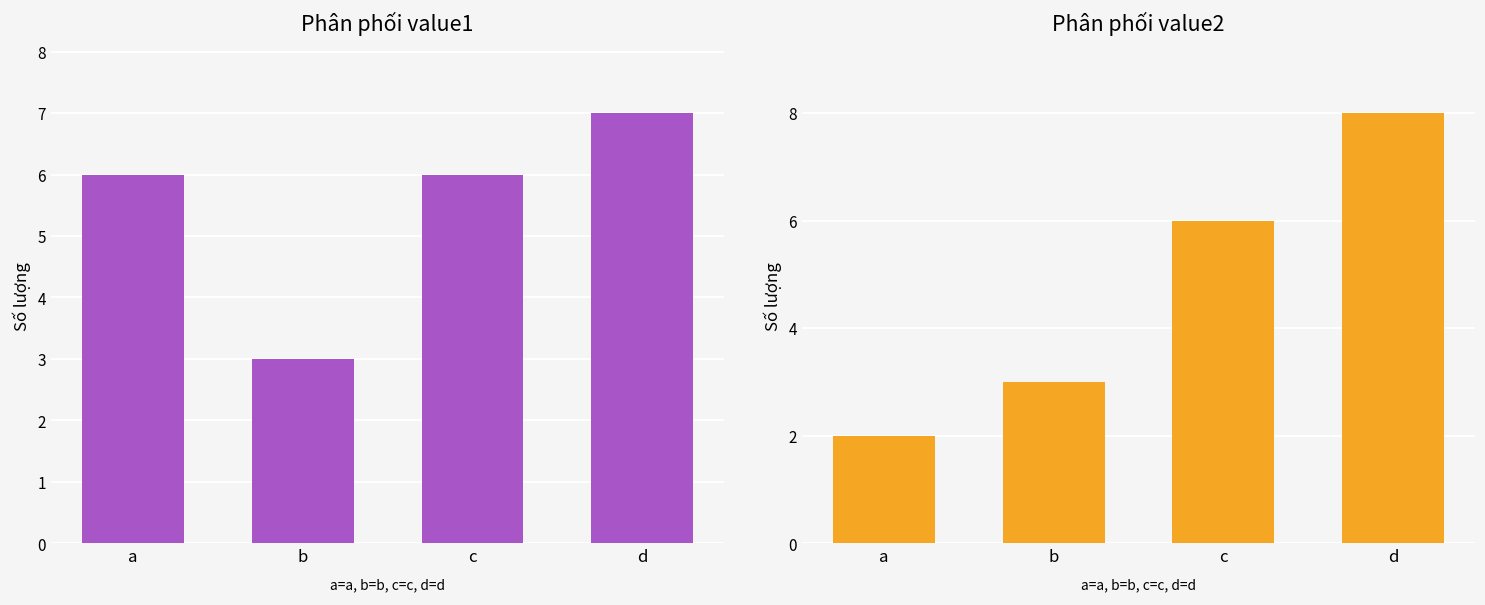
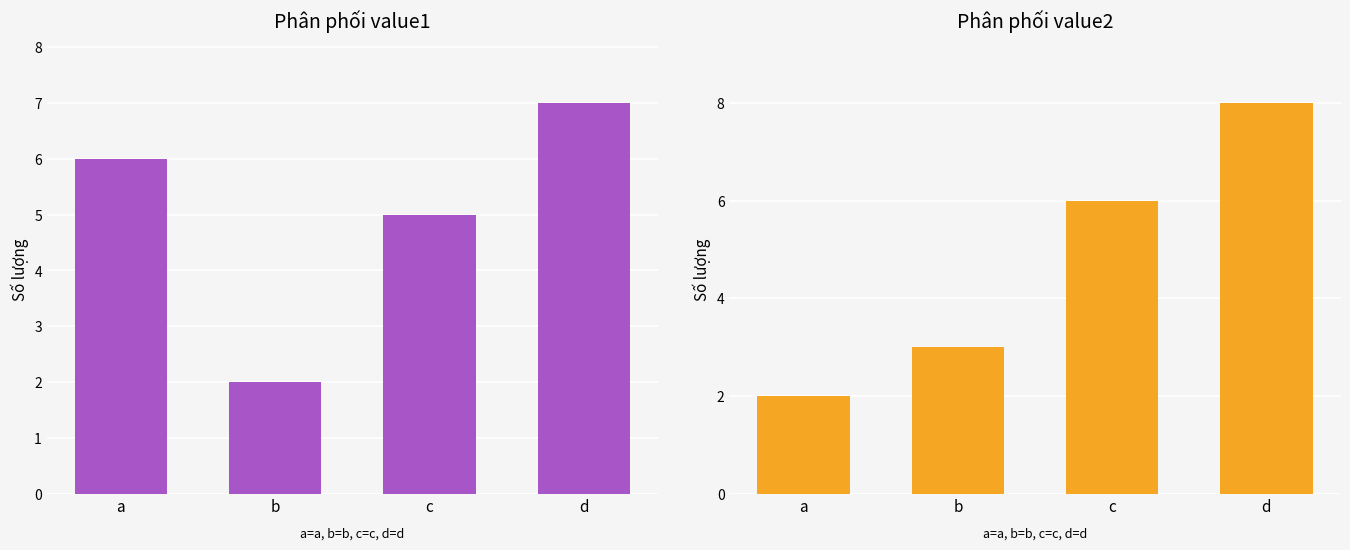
Phân phối value1, b: 3 -> 2
Phân phối value1, c: 6 -> 5
